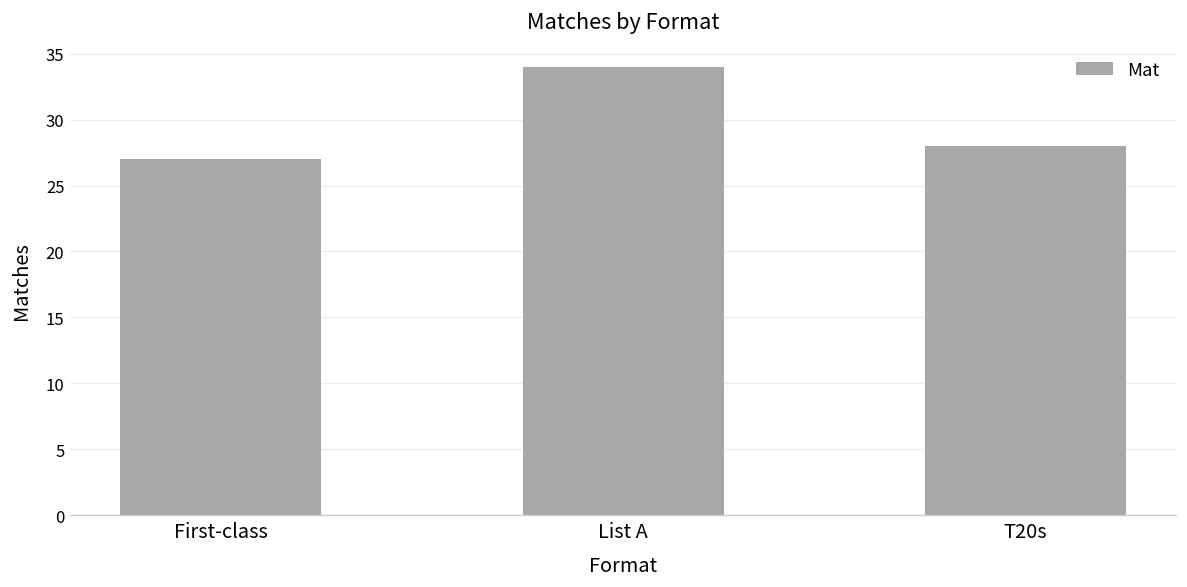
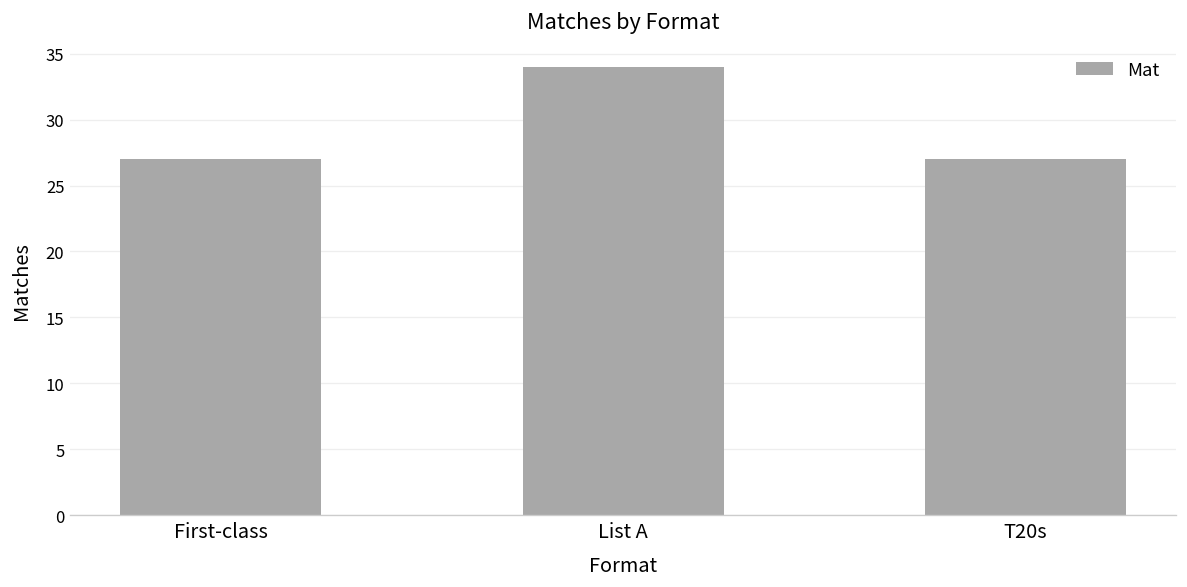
T20s: 28 -> 27
